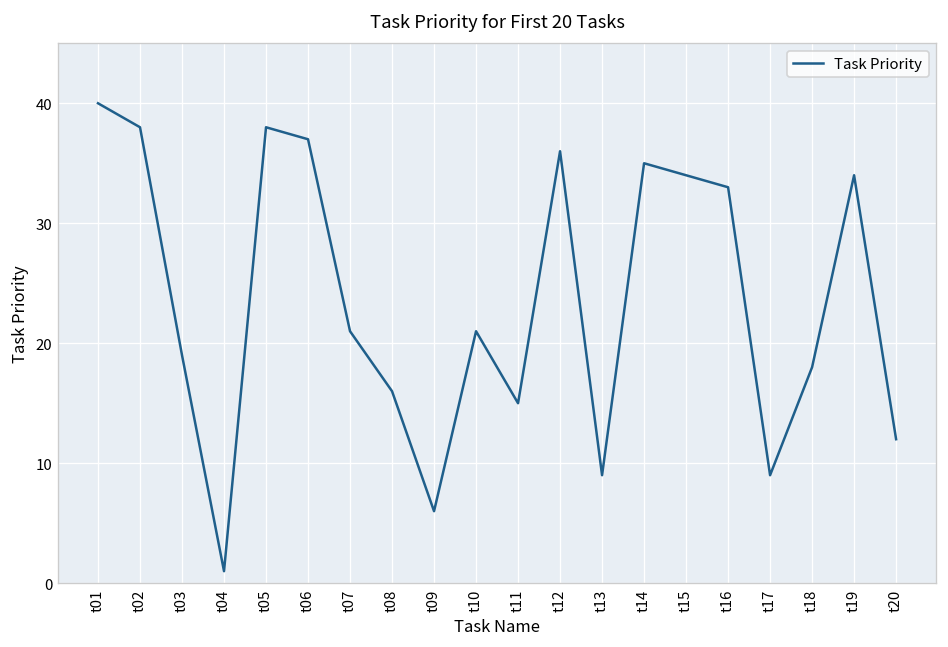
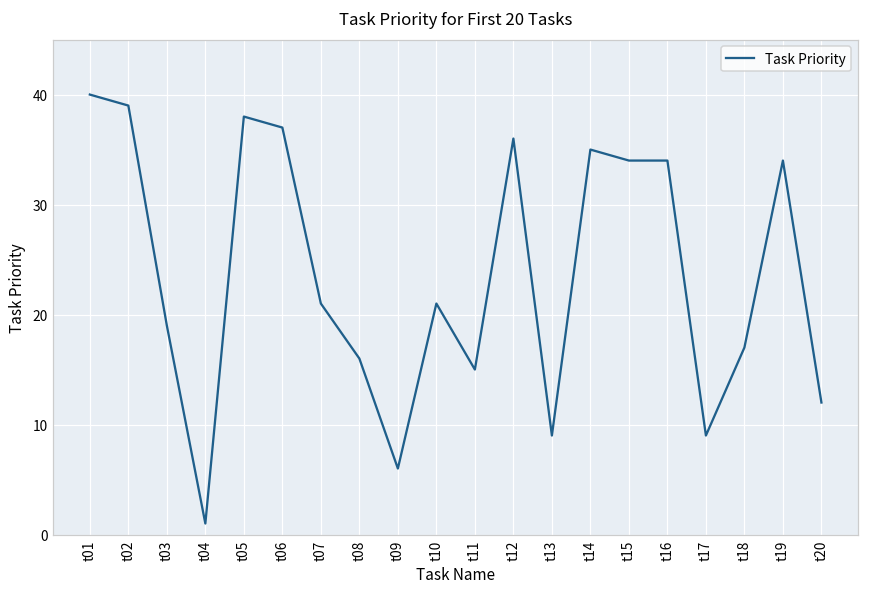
t02: 38 -> 39
t16: 33 -> 34
t18: 18 -> 17
